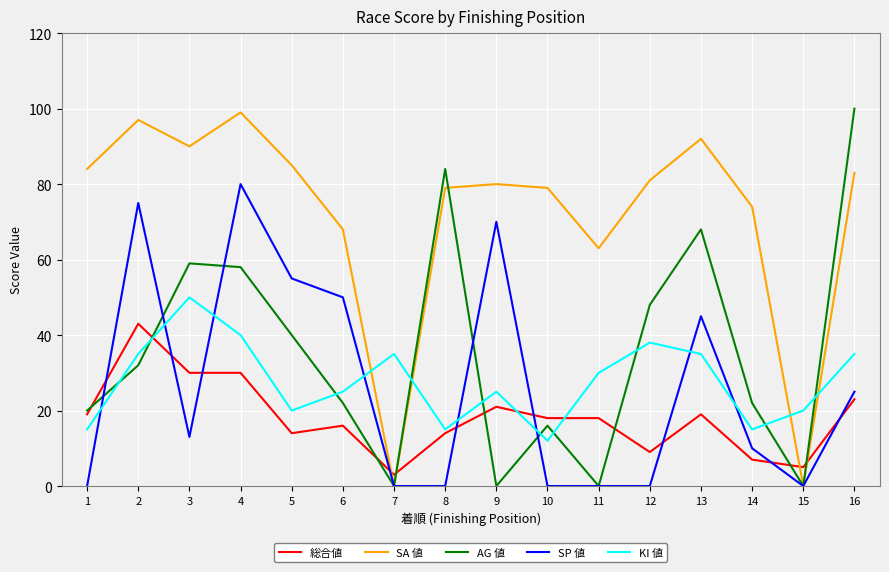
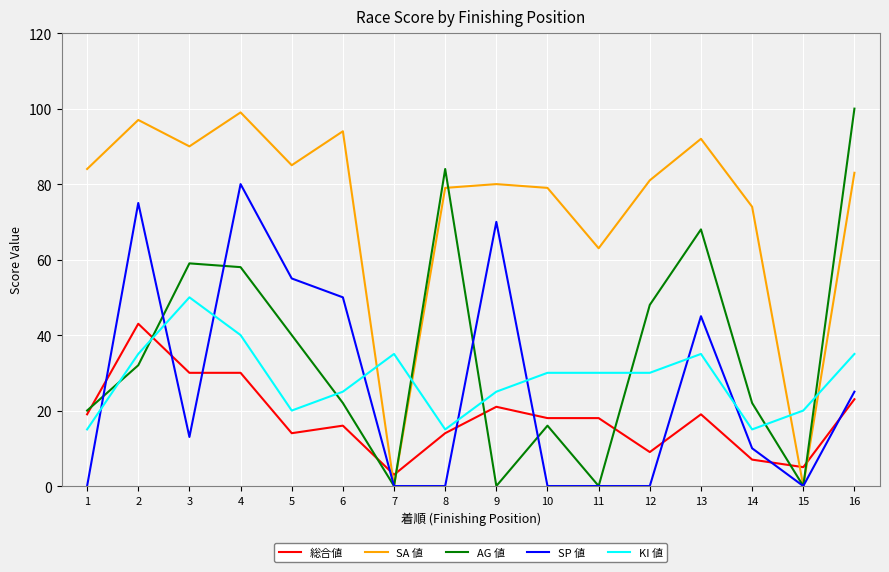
SA 値, 6: 68 -> 94
KI 値, 10: 12 -> 30
KI 値, 12: 38 -> 30
